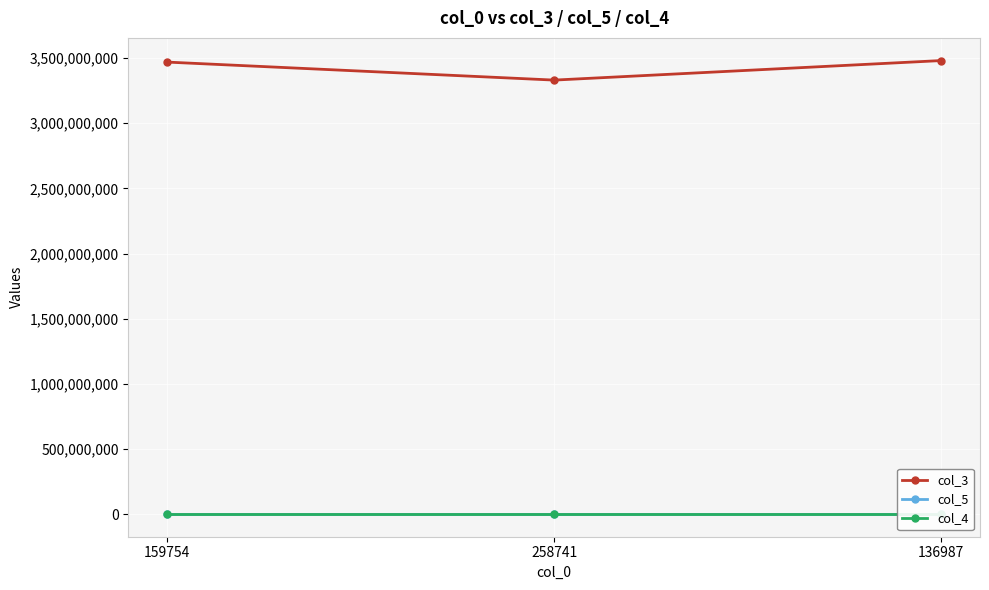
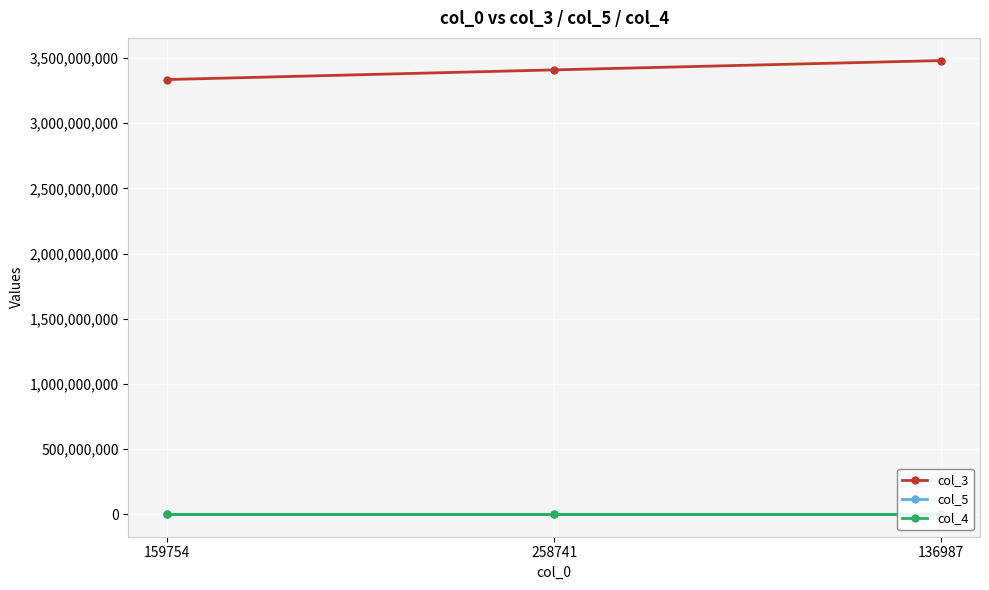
col_3, 159754: 3,470,000,000 -> 3,340,000,000
col_3, 258741: 3,330,000,000 -> 3,410,000,000
